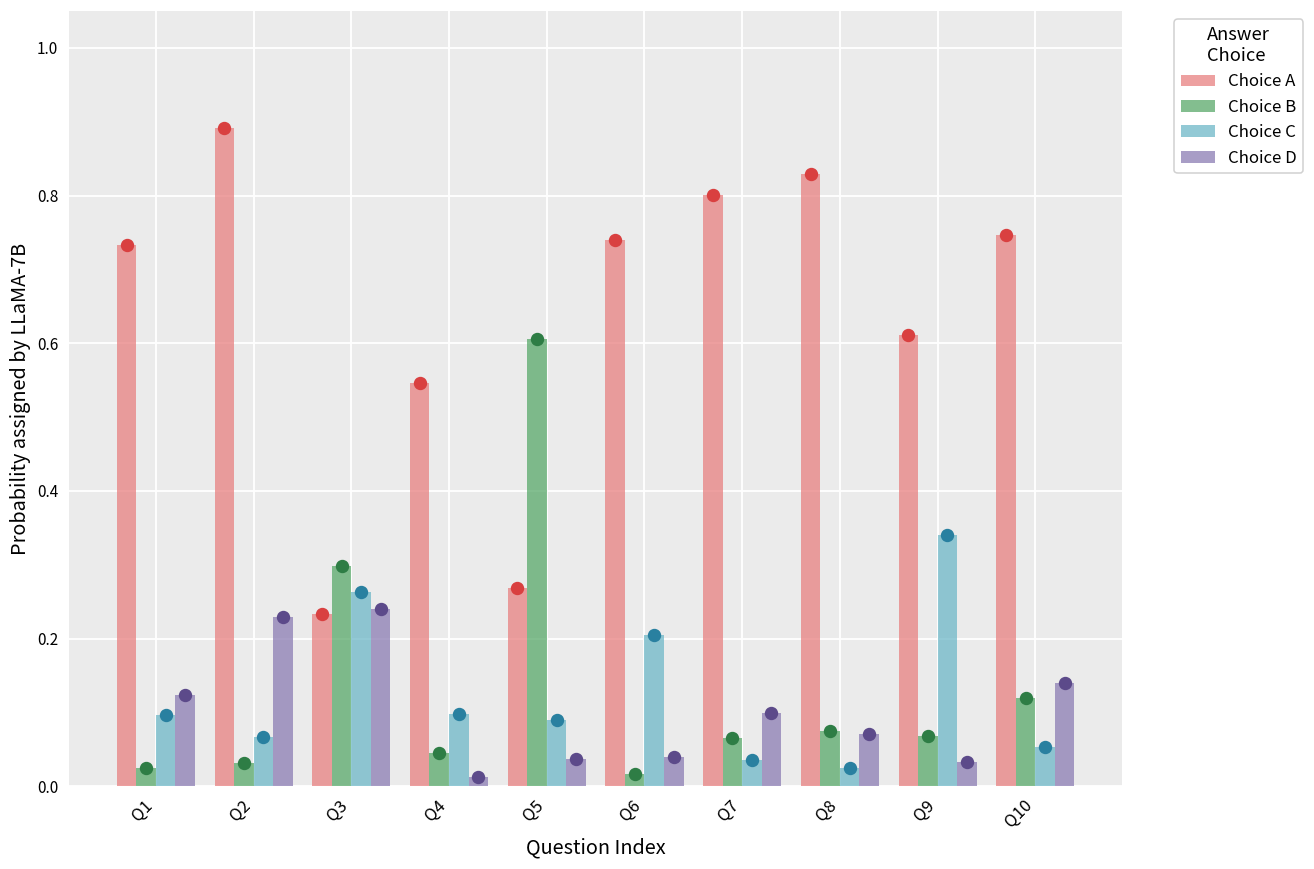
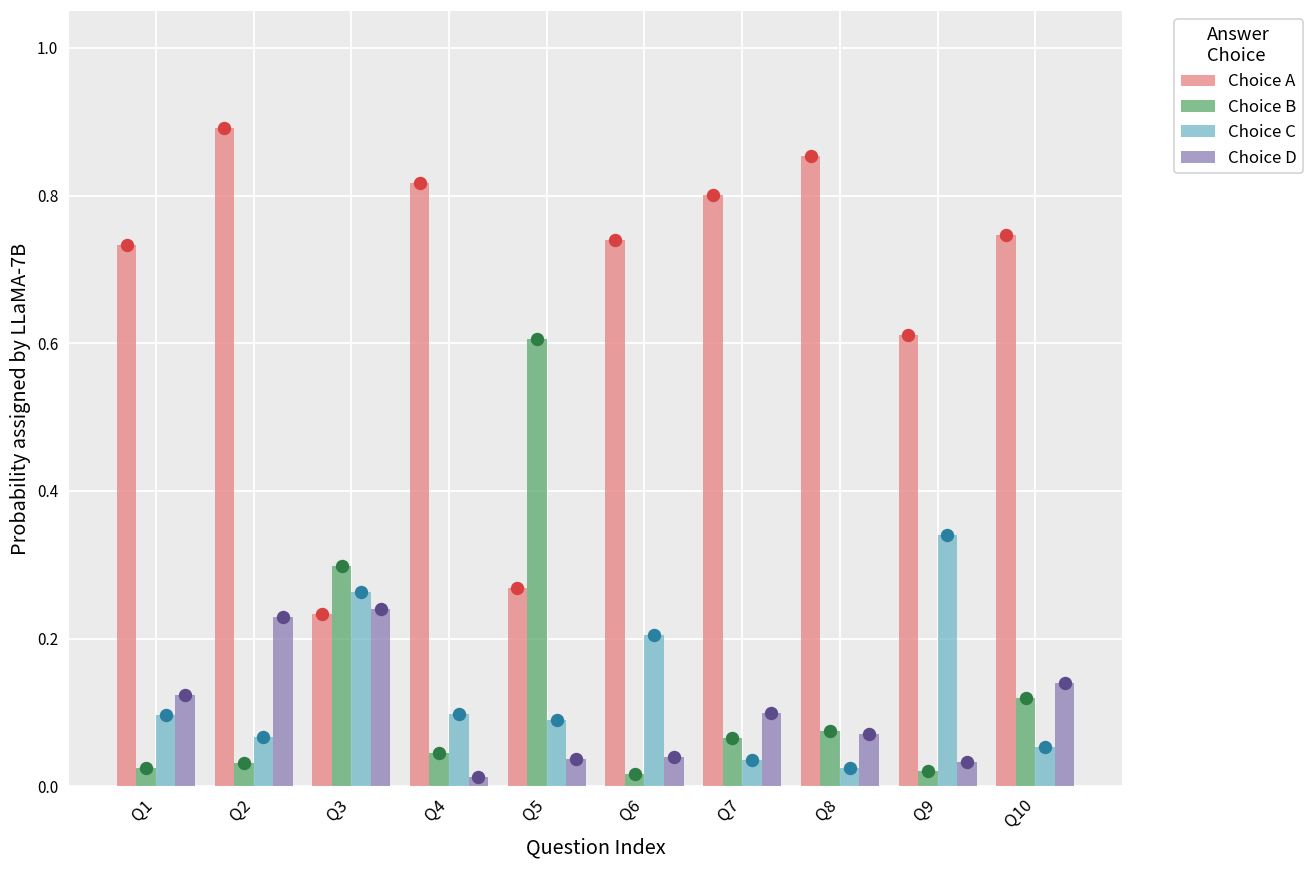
Choice A, Q4: 0.55 -> 0.82
Choice A, Q8: 0.83 -> 0.85
Choice B, Q9: 0.07 -> 0.02
